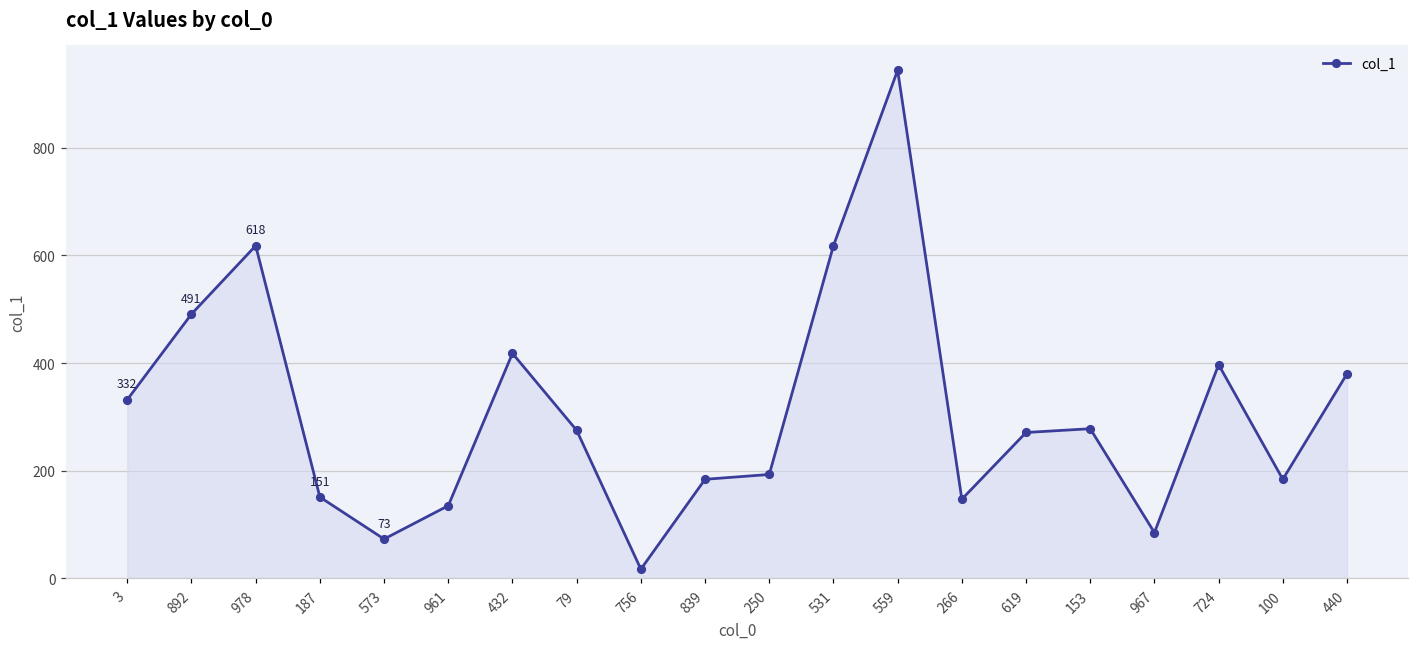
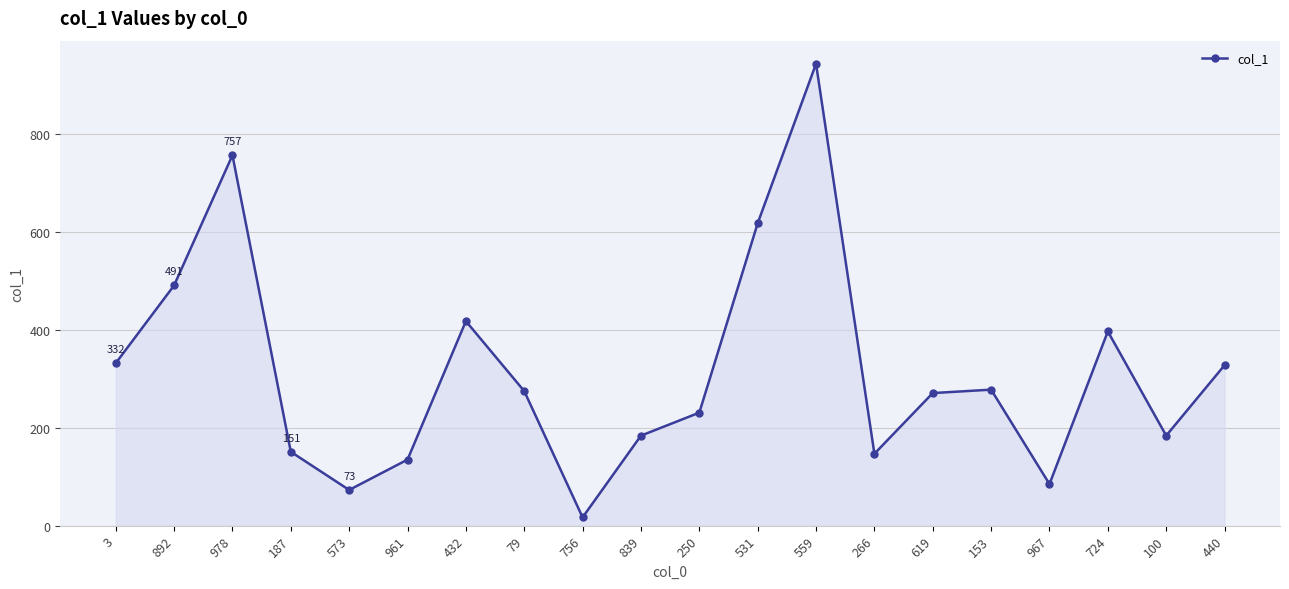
978: 618 -> 757
250: 190 -> 230
440: 380 -> 330
